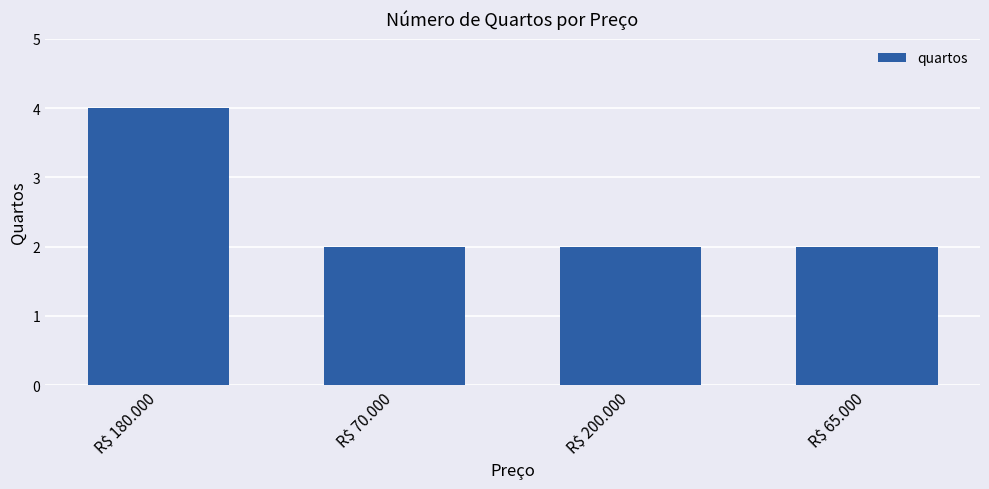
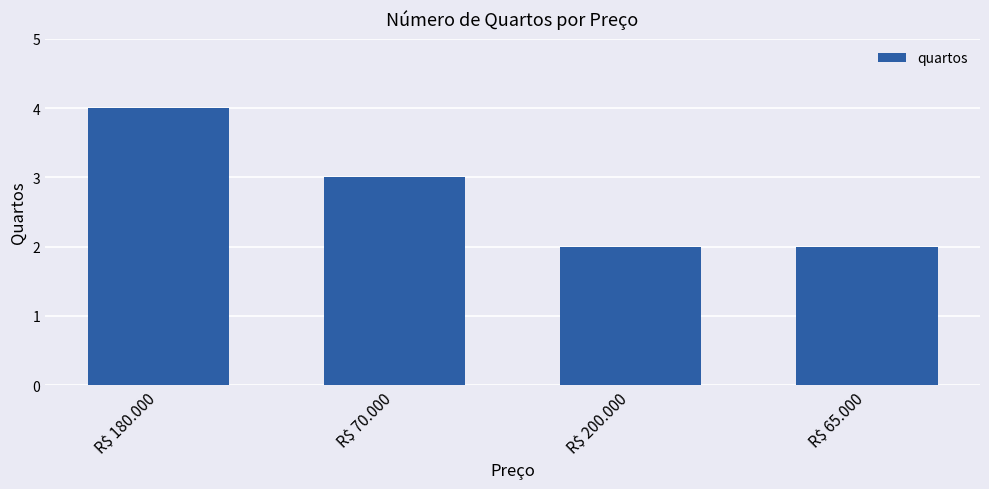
R$ 70.000: 2 -> 3
